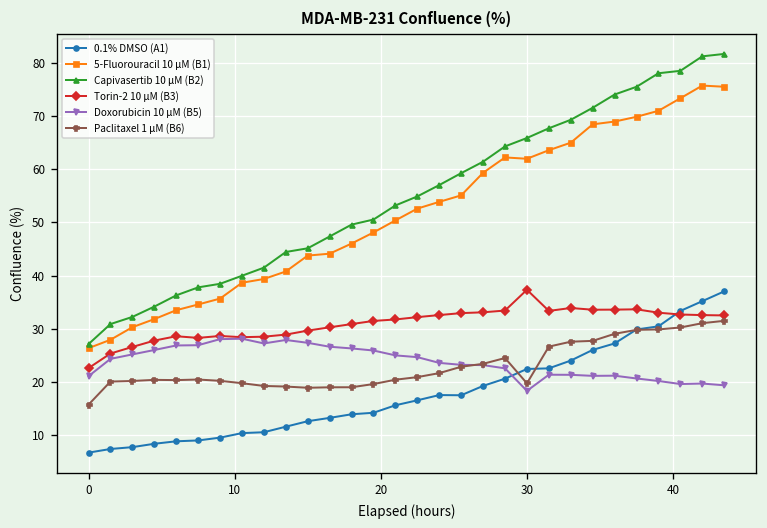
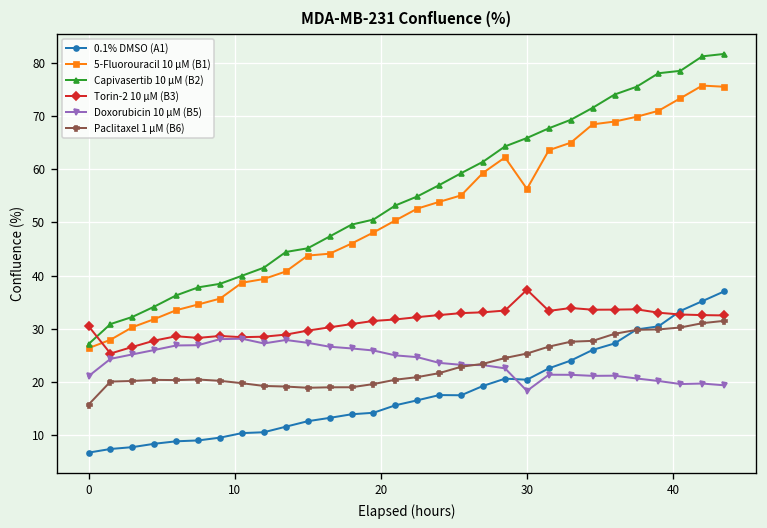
Torin-2 10 µM (B3), 0: 23 -> 31
0.1% DMSO (A1), 30: 22 -> 20
5-Fluorouracil 10 µM (B1), 30: 62 -> 56
Paclitaxel 1 µM (B6), 30: 20 -> 25
